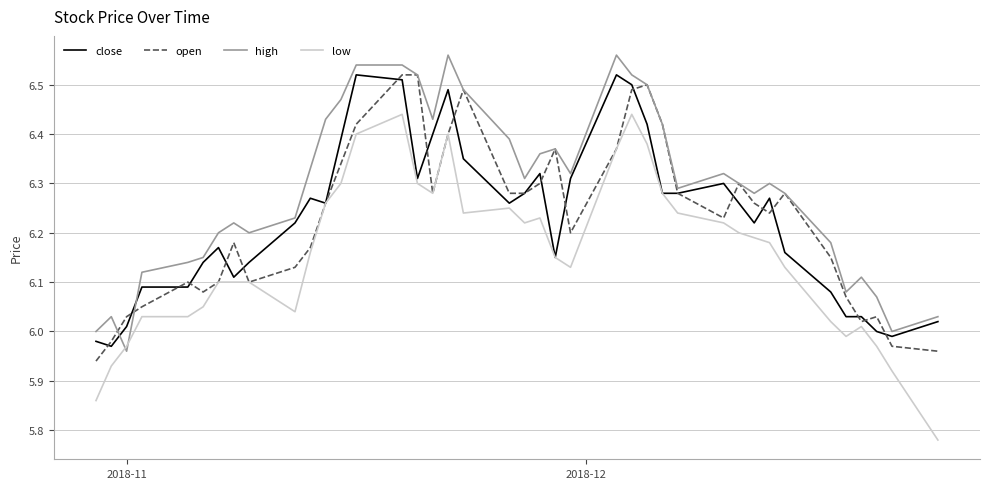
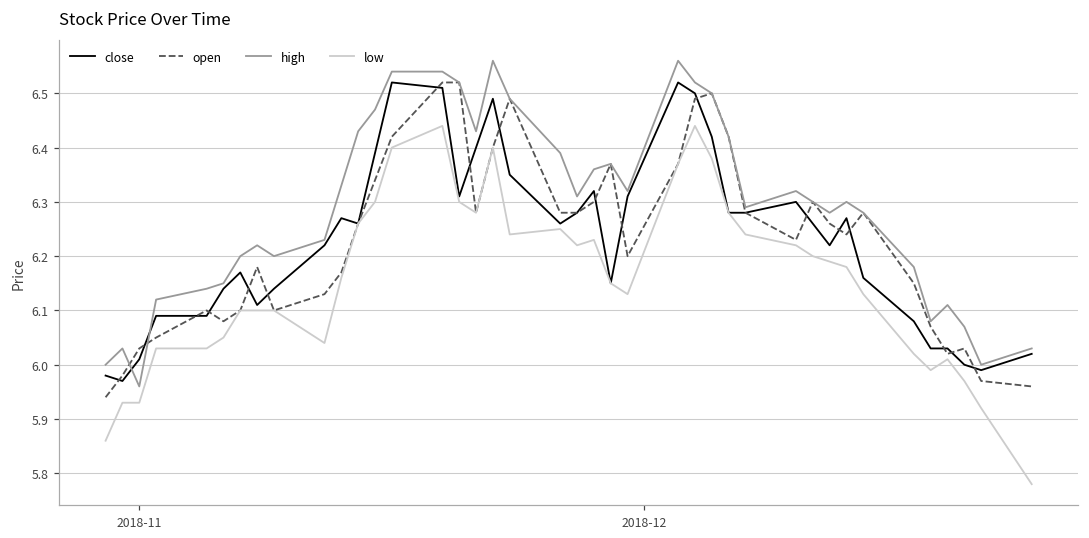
low, 2018-11: 5.97 -> 5.93
